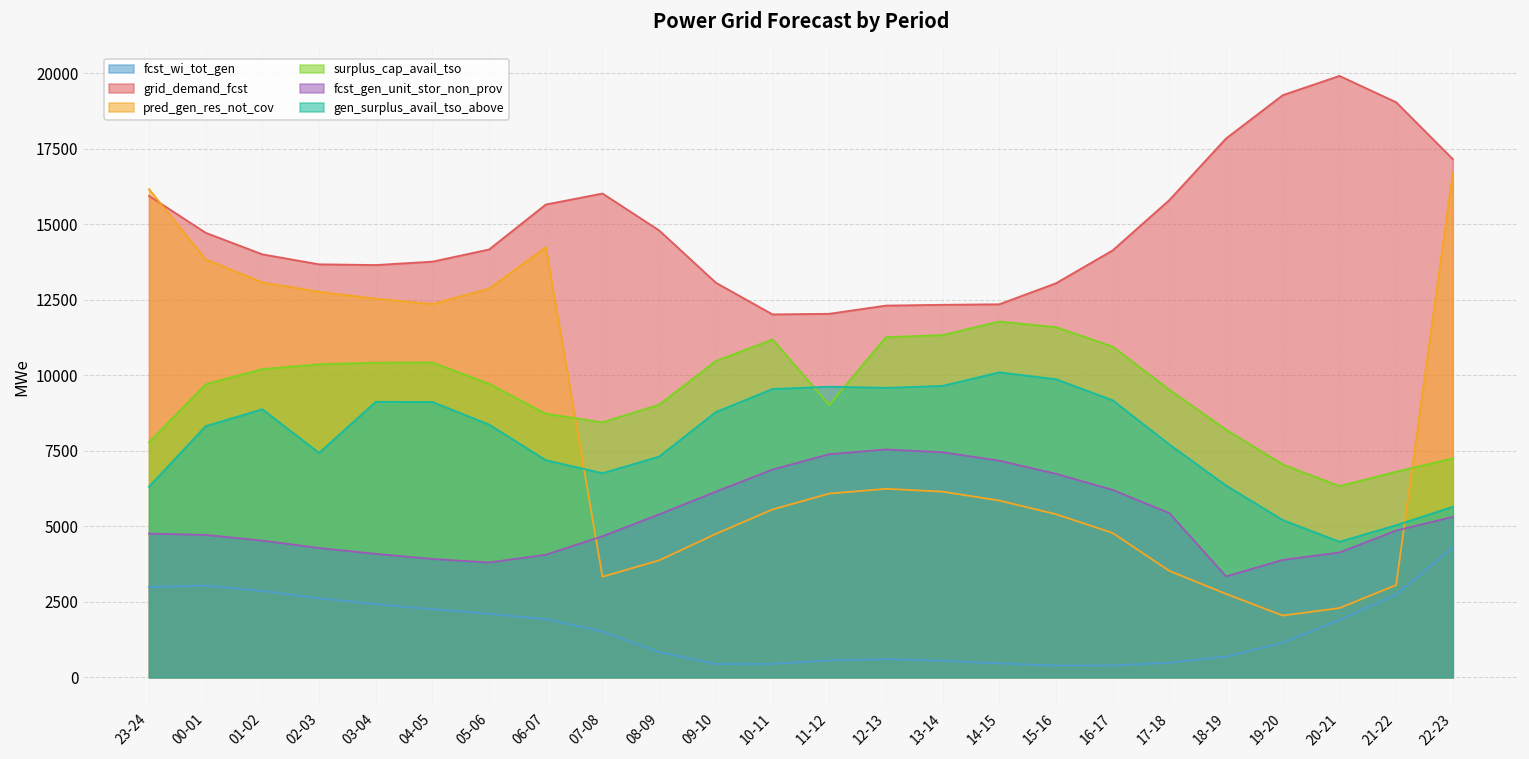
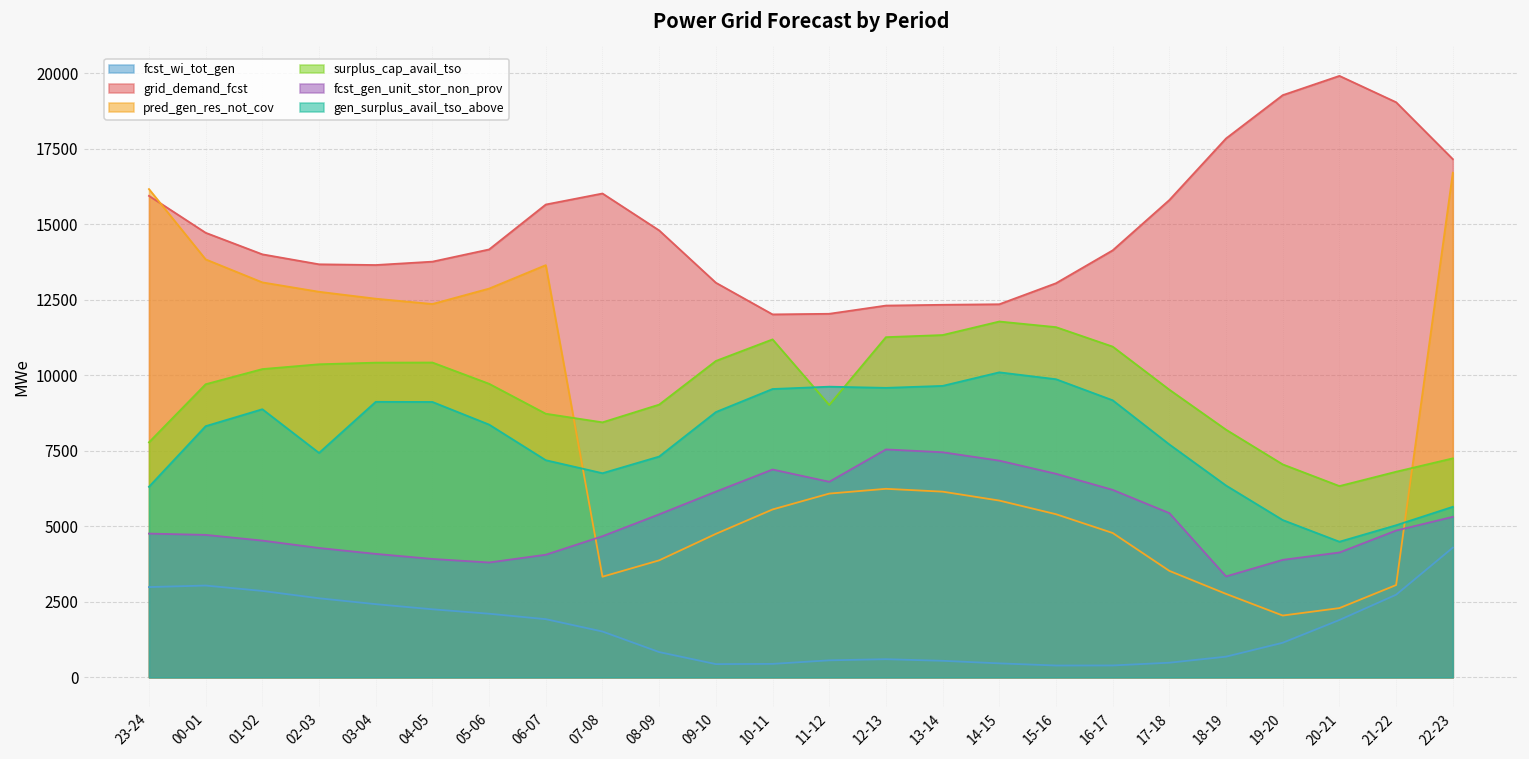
pred_gen_res_not_cov, 06-07: 14200 -> 13600
fcst_gen_unit_stor_non_prov, 11-12: 7400 -> 6500
